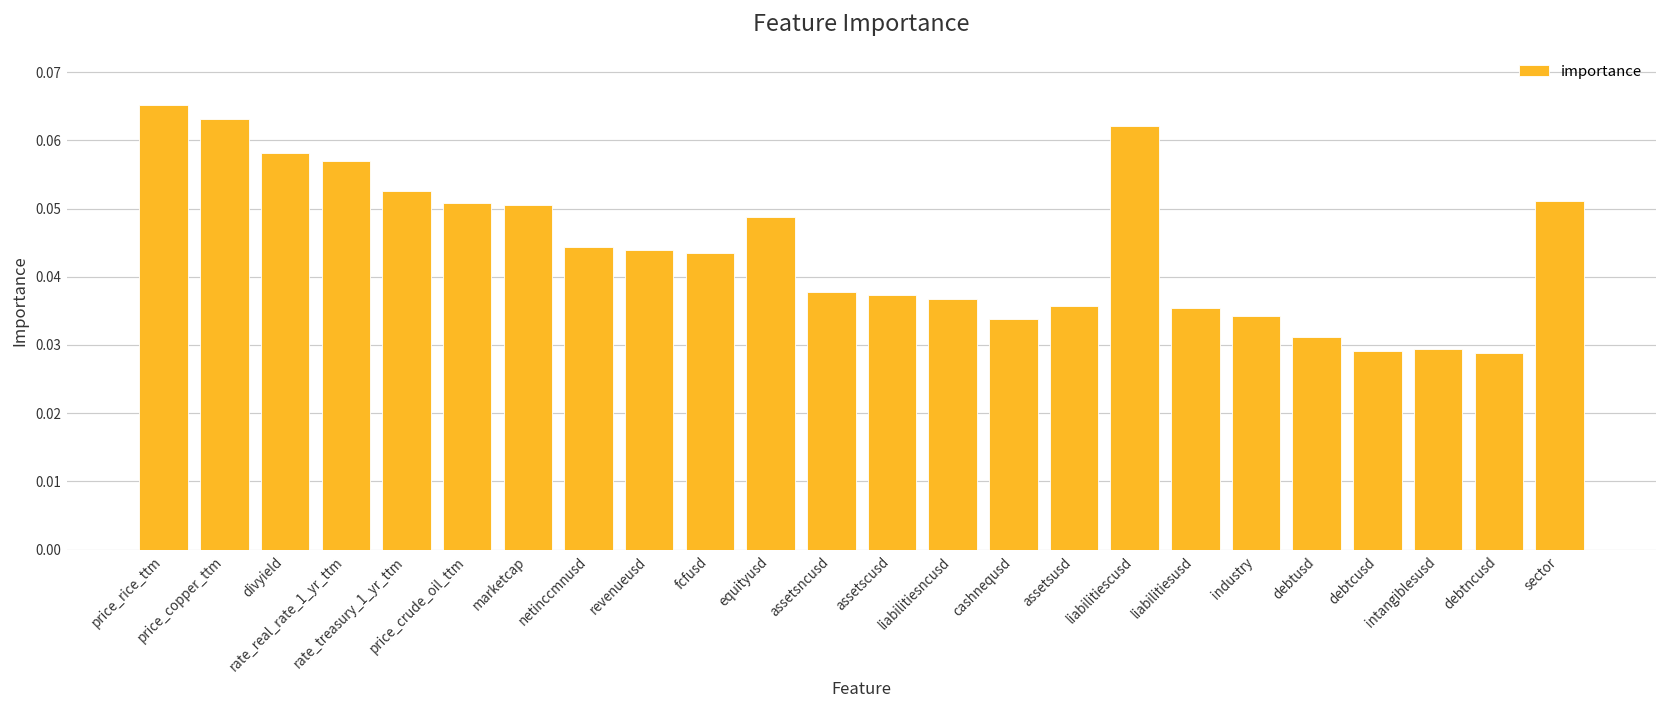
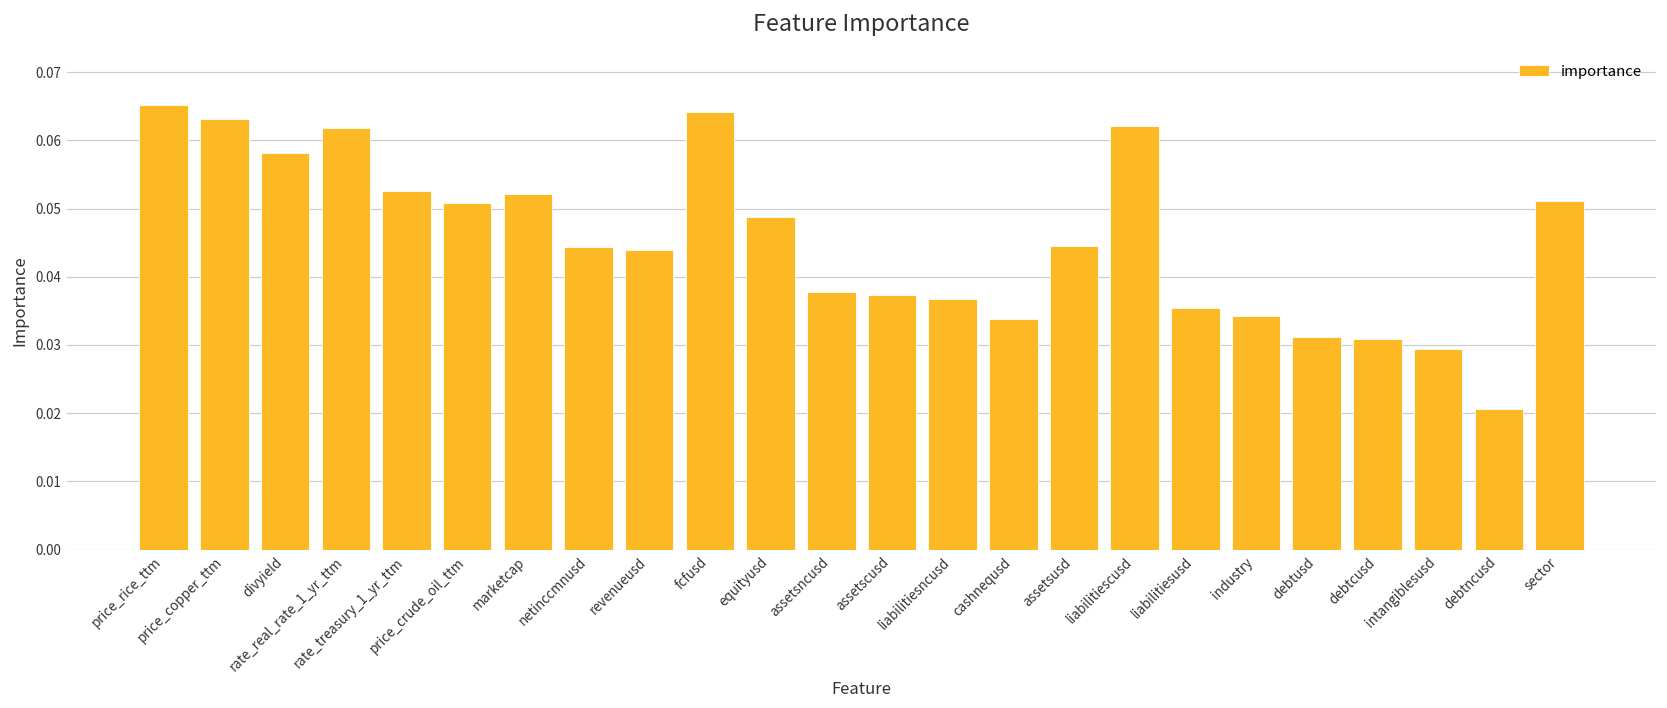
rate_real_rate_1_yr_ttm: 0.057 -> 0.062
marketcap: 0.051 -> 0.052
fcfusd: 0.043 -> 0.064
assetsusd: 0.036 -> 0.044
debtcusd: 0.029 -> 0.031
debtncusd: 0.029 -> 0.021
